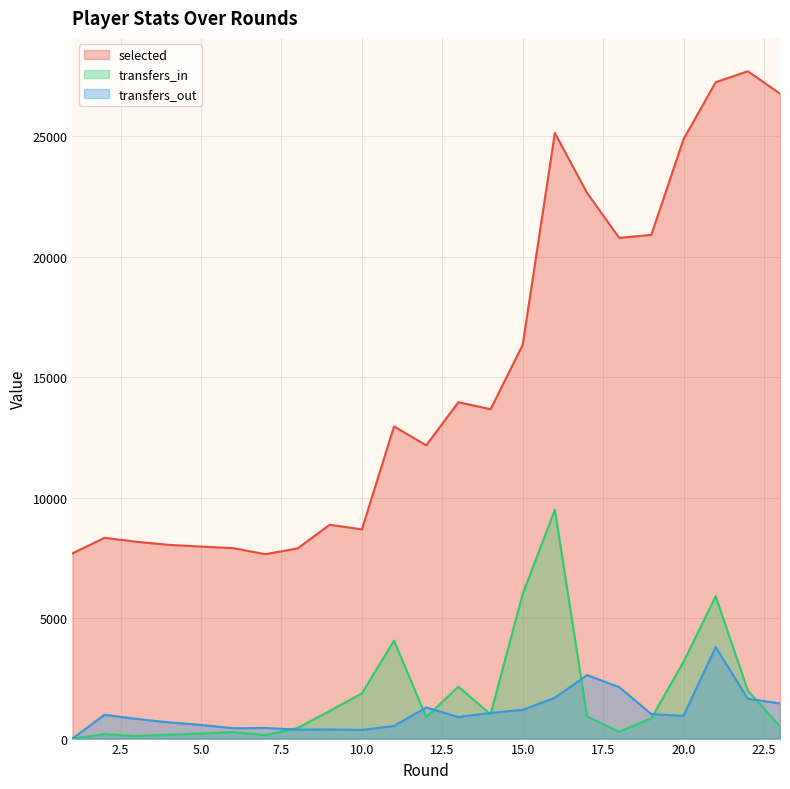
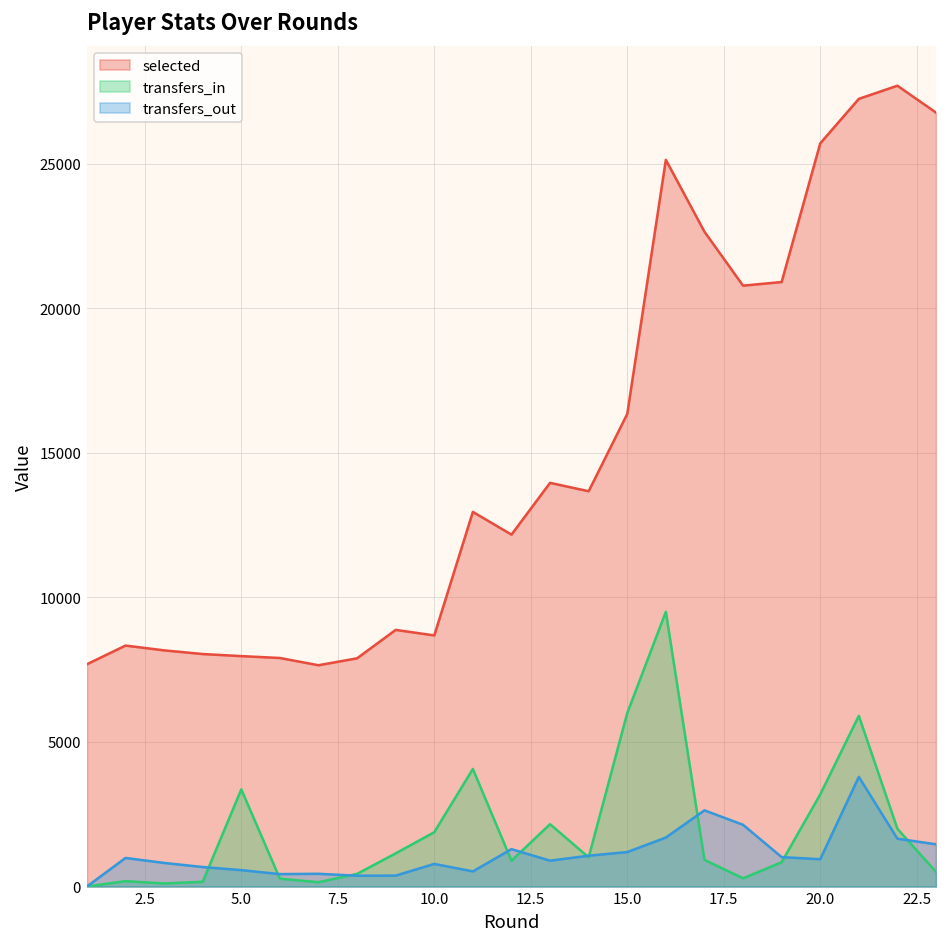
transfers_in, 5.0: 200 -> 3400
transfers_out, 10.0: 400 -> 800
selected, 20.0: 24900 -> 25700
